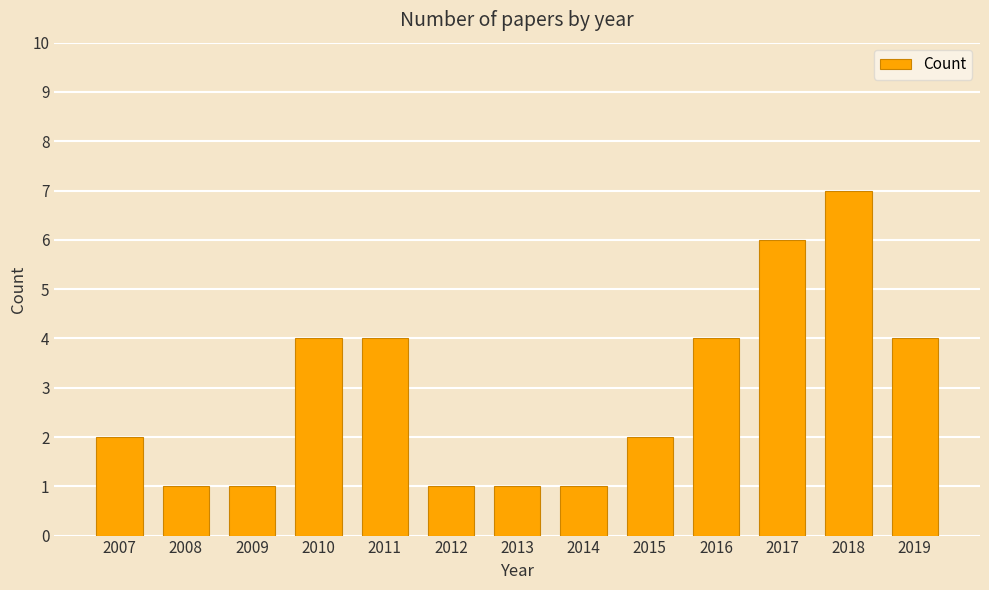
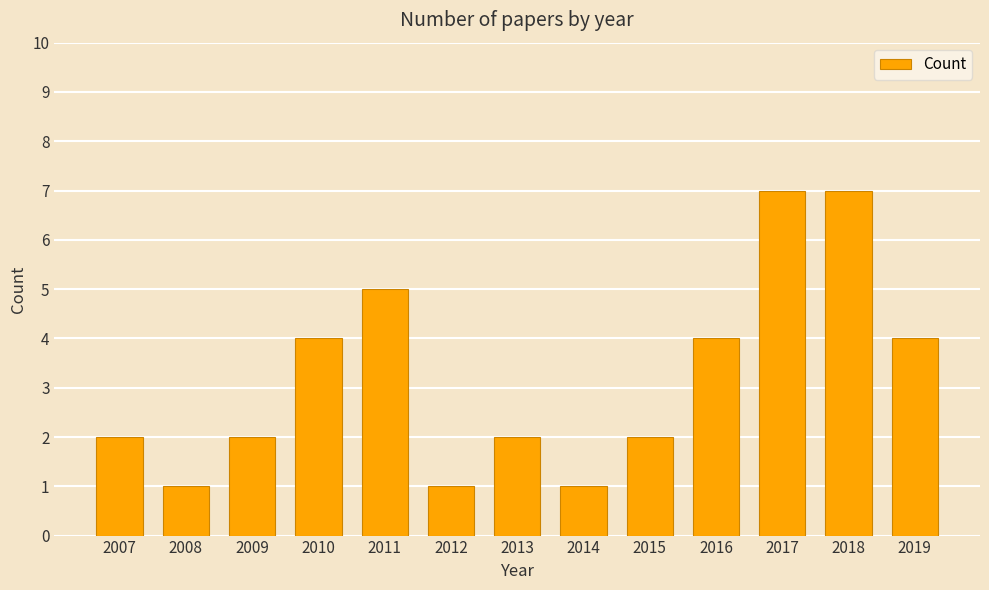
2009: 1 -> 2
2011: 4 -> 5
2013: 1 -> 2
2017: 6 -> 7
